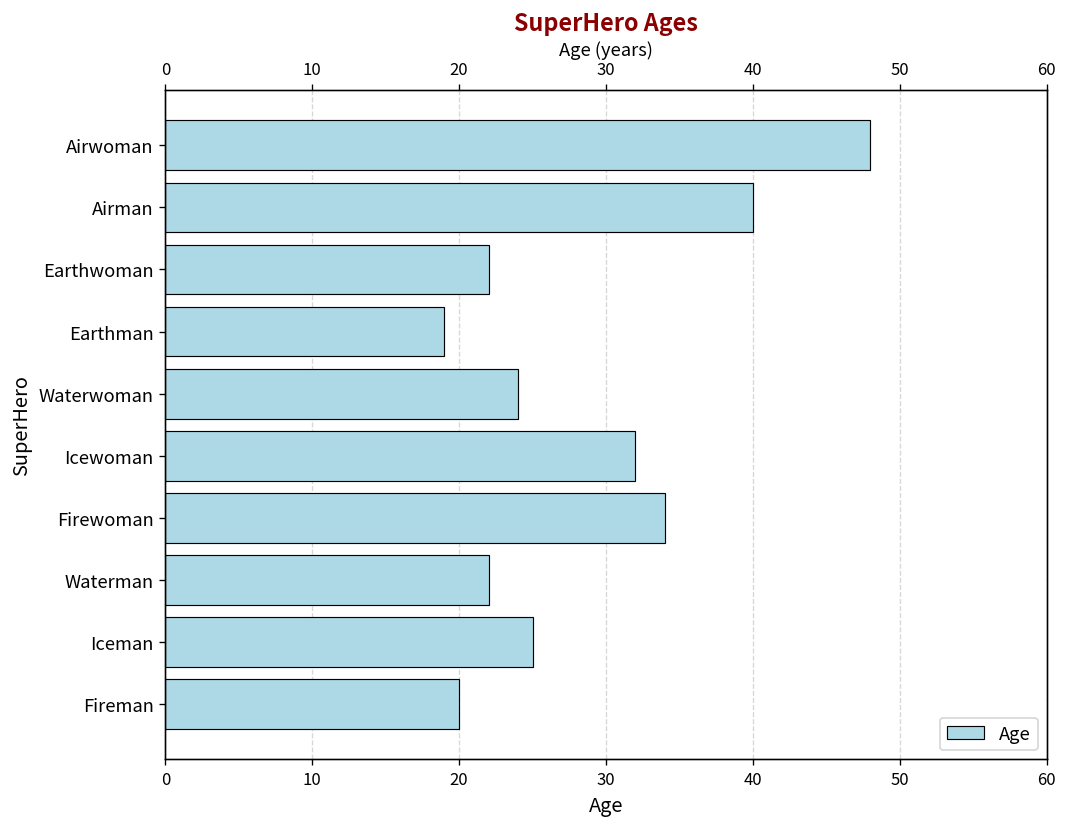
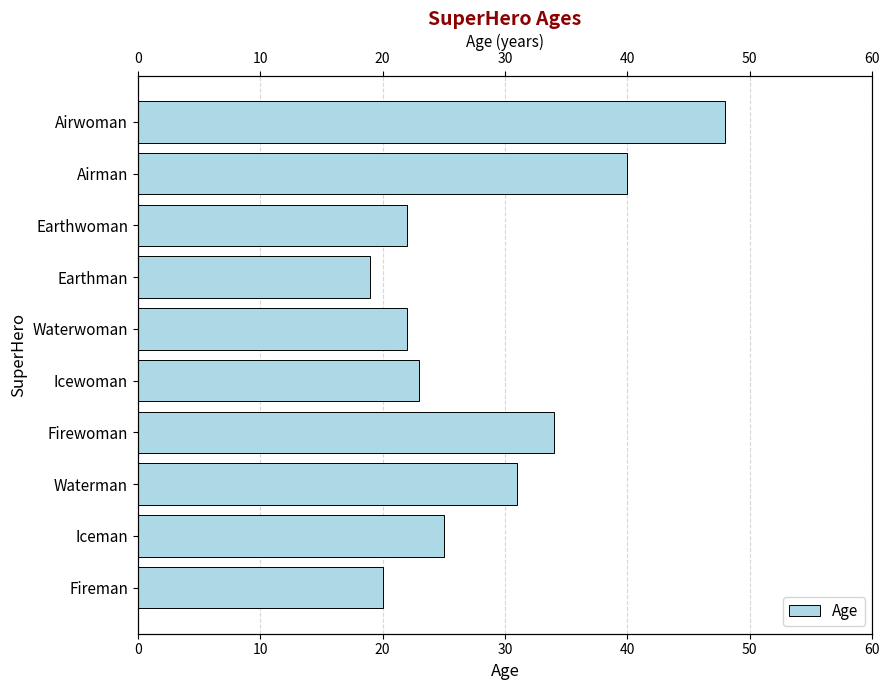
Waterwoman: 24 -> 22
Icewoman: 32 -> 23
Waterman: 22 -> 31
